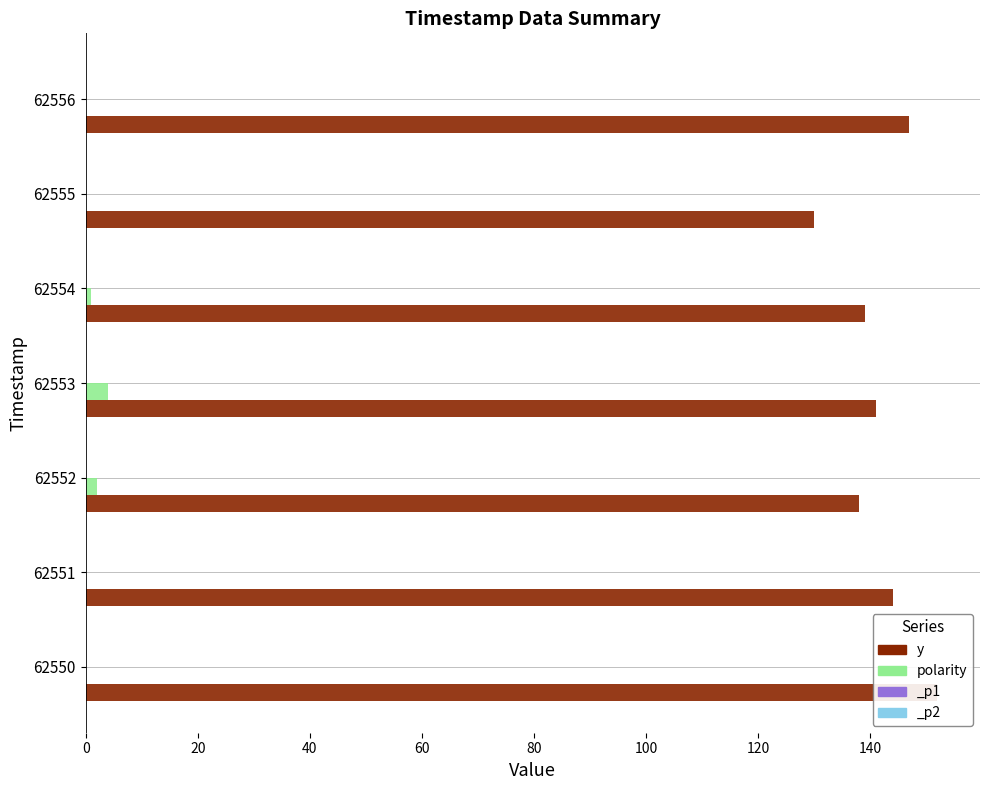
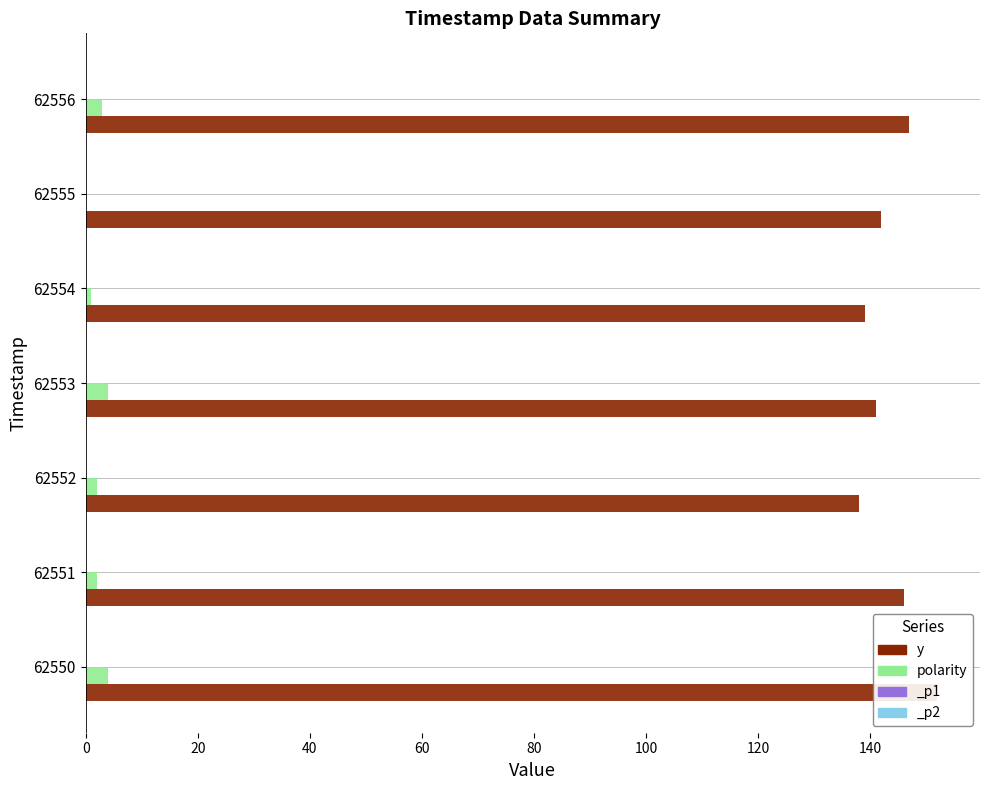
polarity, 62556: 0 -> 3
y, 62555: 130 -> 142
polarity, 62551: 0 -> 2
y, 62551: 144 -> 146
polarity, 62550: 0 -> 4
